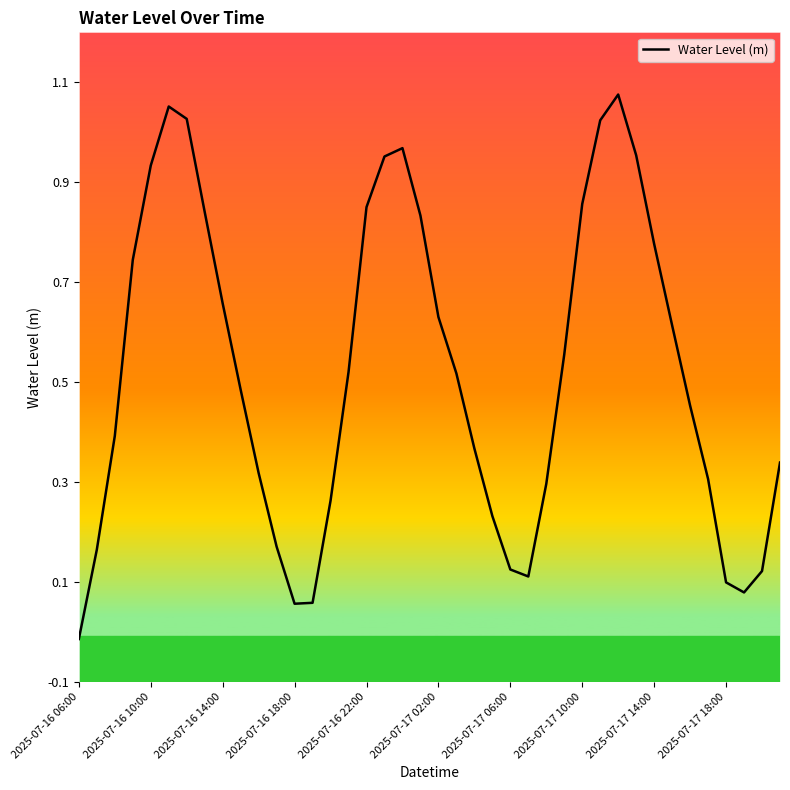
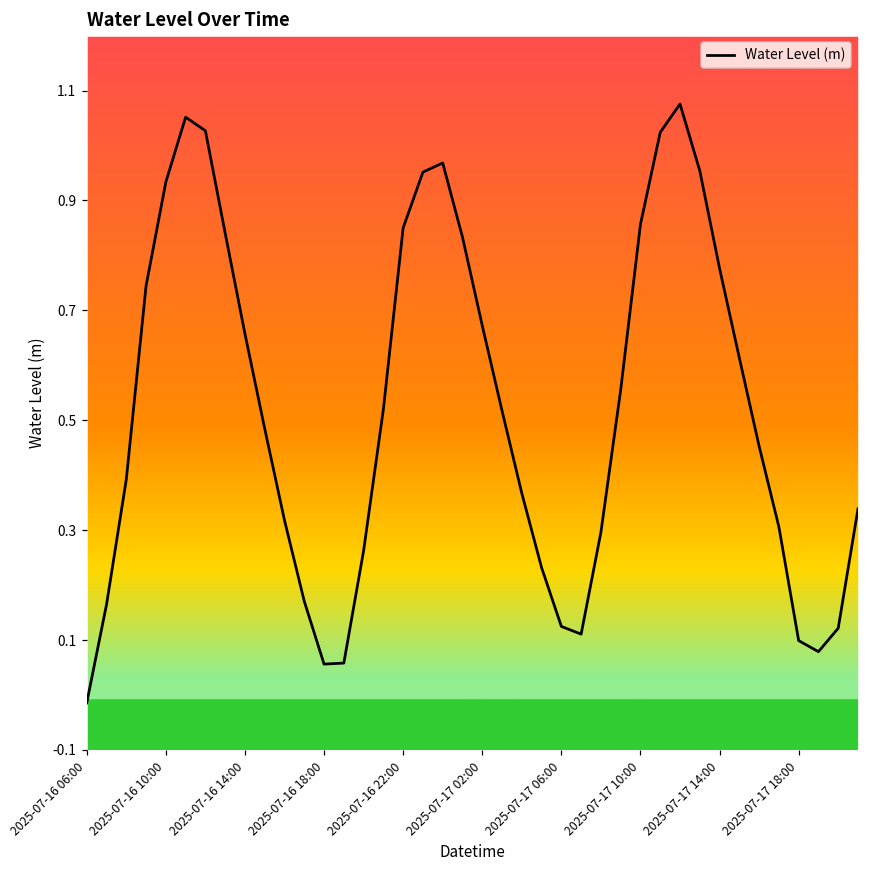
2025-07-17 02:00: 0.63 -> 0.67
